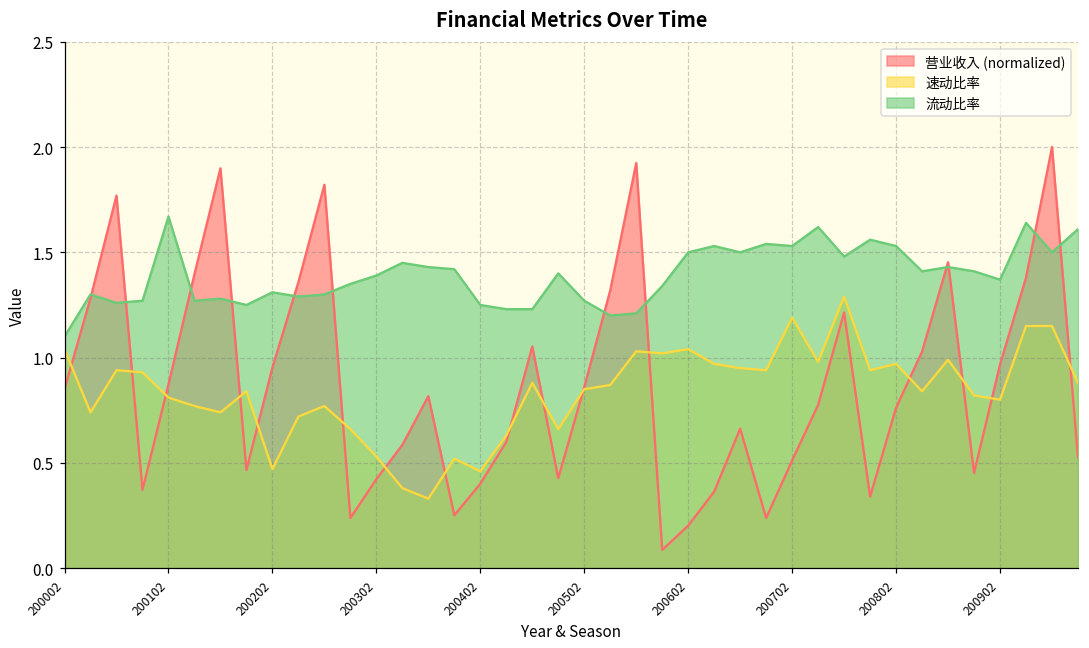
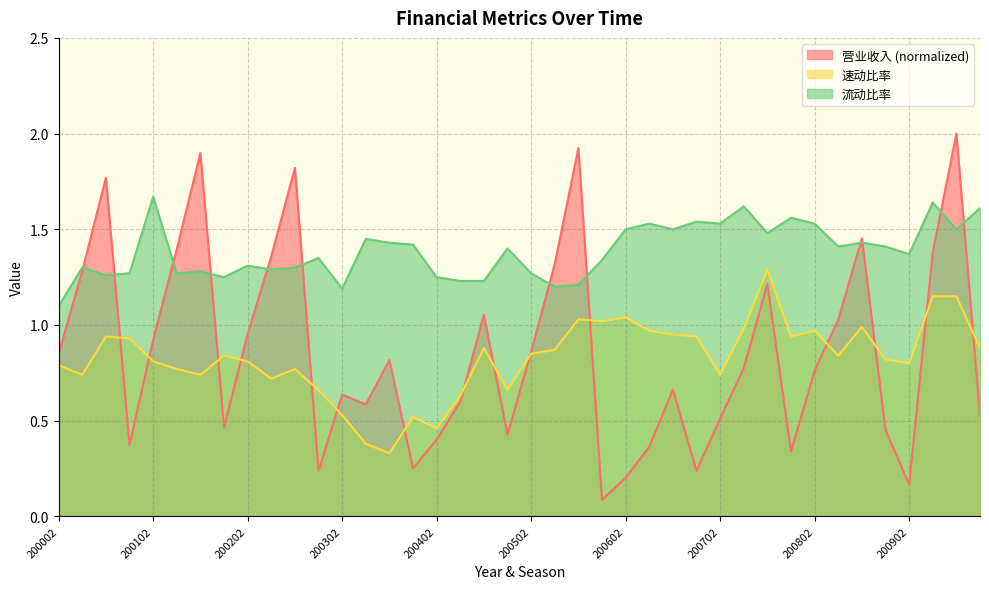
速动比率, 200002: 1.04 -> 0.79
营业收入 (normalized), 200102: 0.87 -> 0.92
速动比率, 200202: 0.47 -> 0.81
营业收入 (normalized), 200302: 0.42 -> 0.64
流动比率, 200302: 1.39 -> 1.19
速动比率, 200702: 1.19 -> 0.74
营业收入 (normalized), 200902: 0.97 -> 0.17
